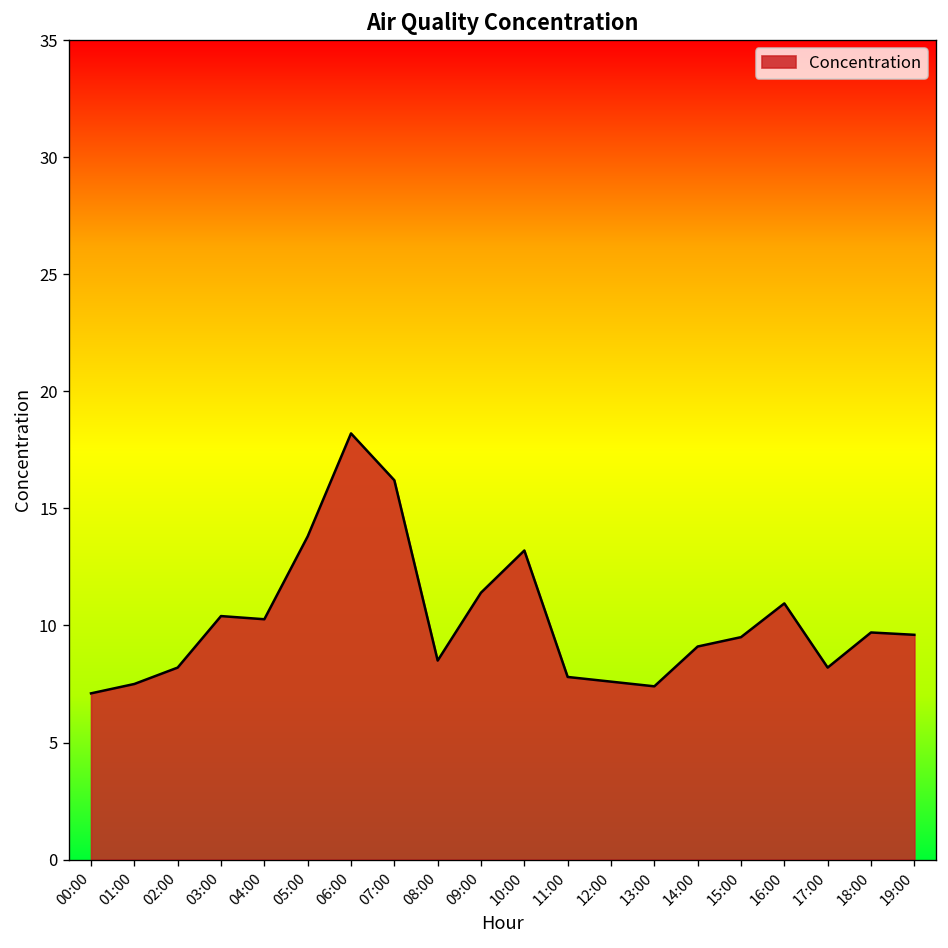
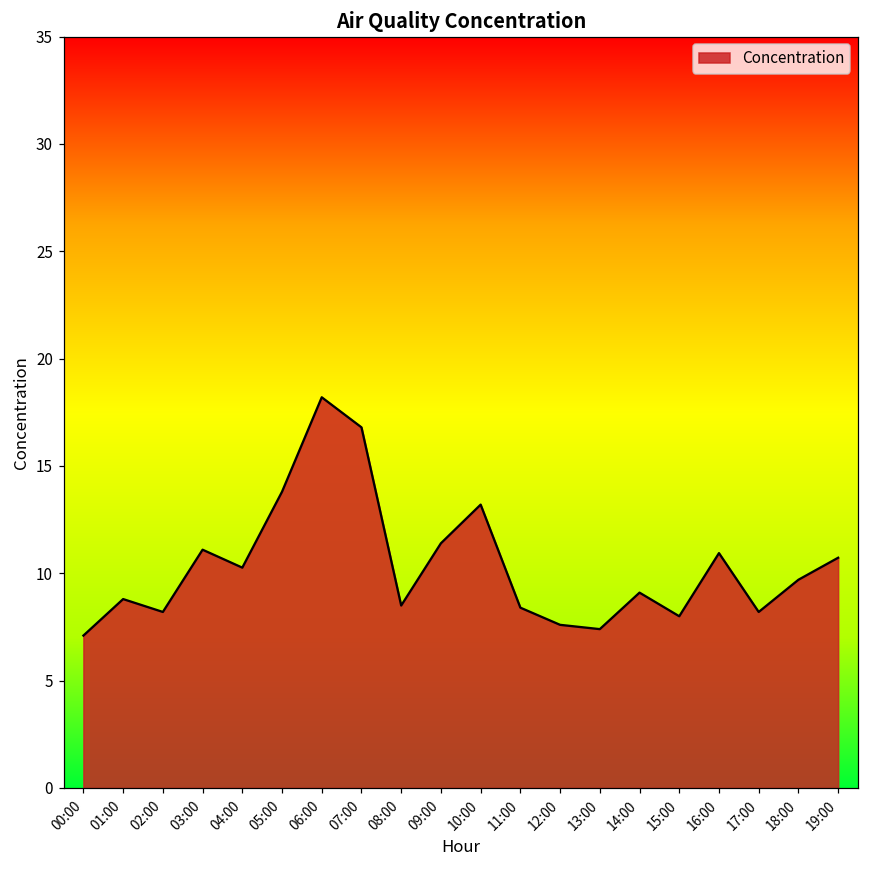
01:00: 7.5 -> 8.8
03:00: 10.4 -> 11.1
07:00: 16.2 -> 16.8
11:00: 7.8 -> 8.4
15:00: 9.5 -> 8.0
19:00: 9.6 -> 10.7
